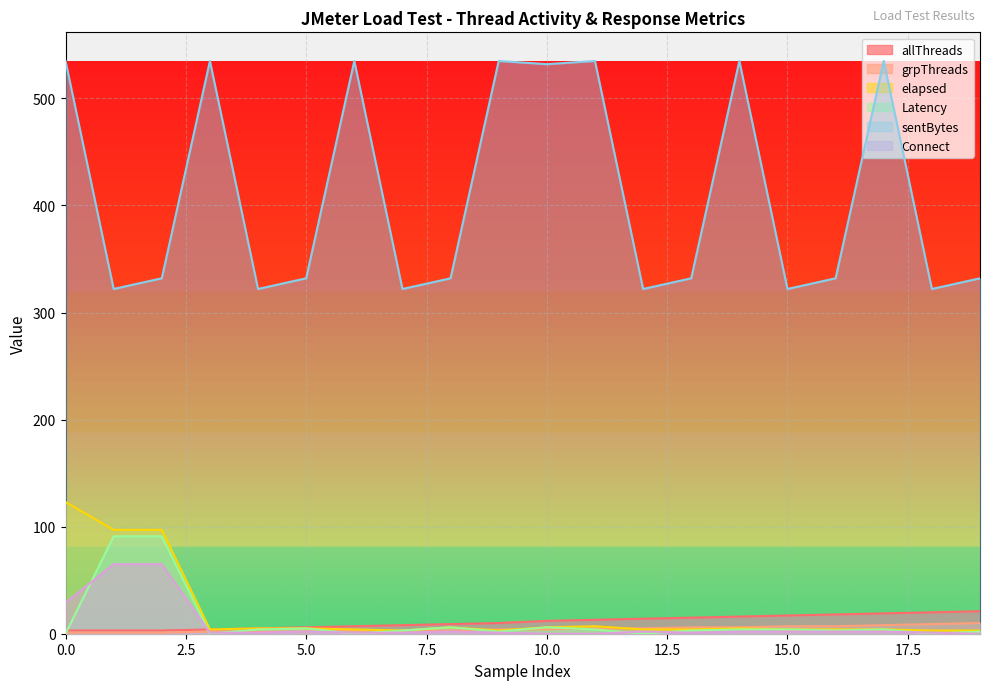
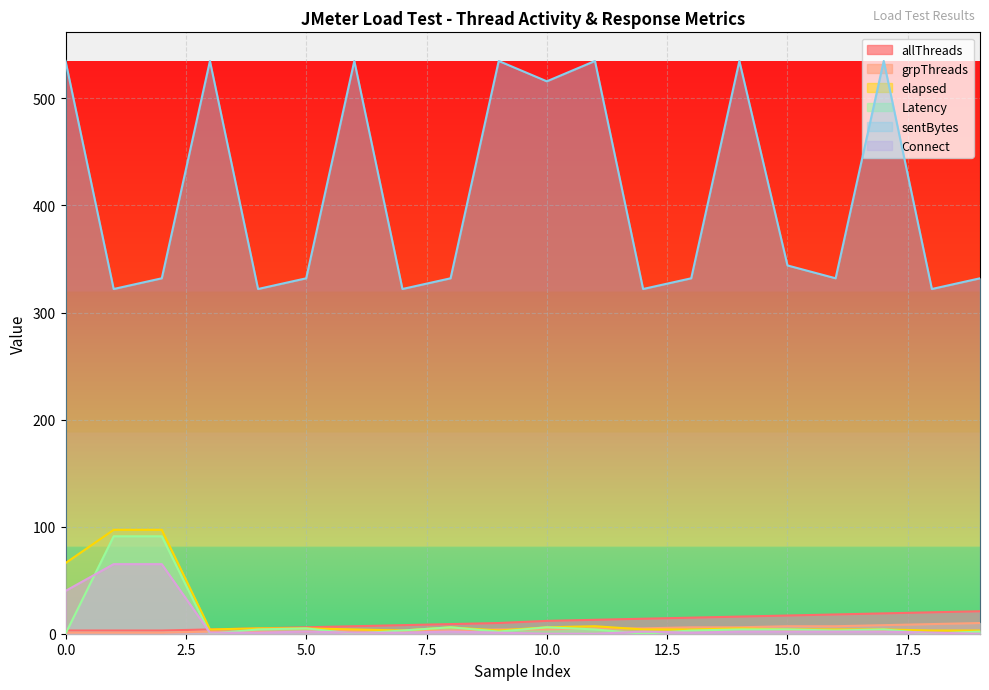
elapsed, 0.0: 123 -> 66
Connect, 0.0: 29 -> 40
sentBytes, 10.0: 532 -> 516
sentBytes, 15.0: 322 -> 344
